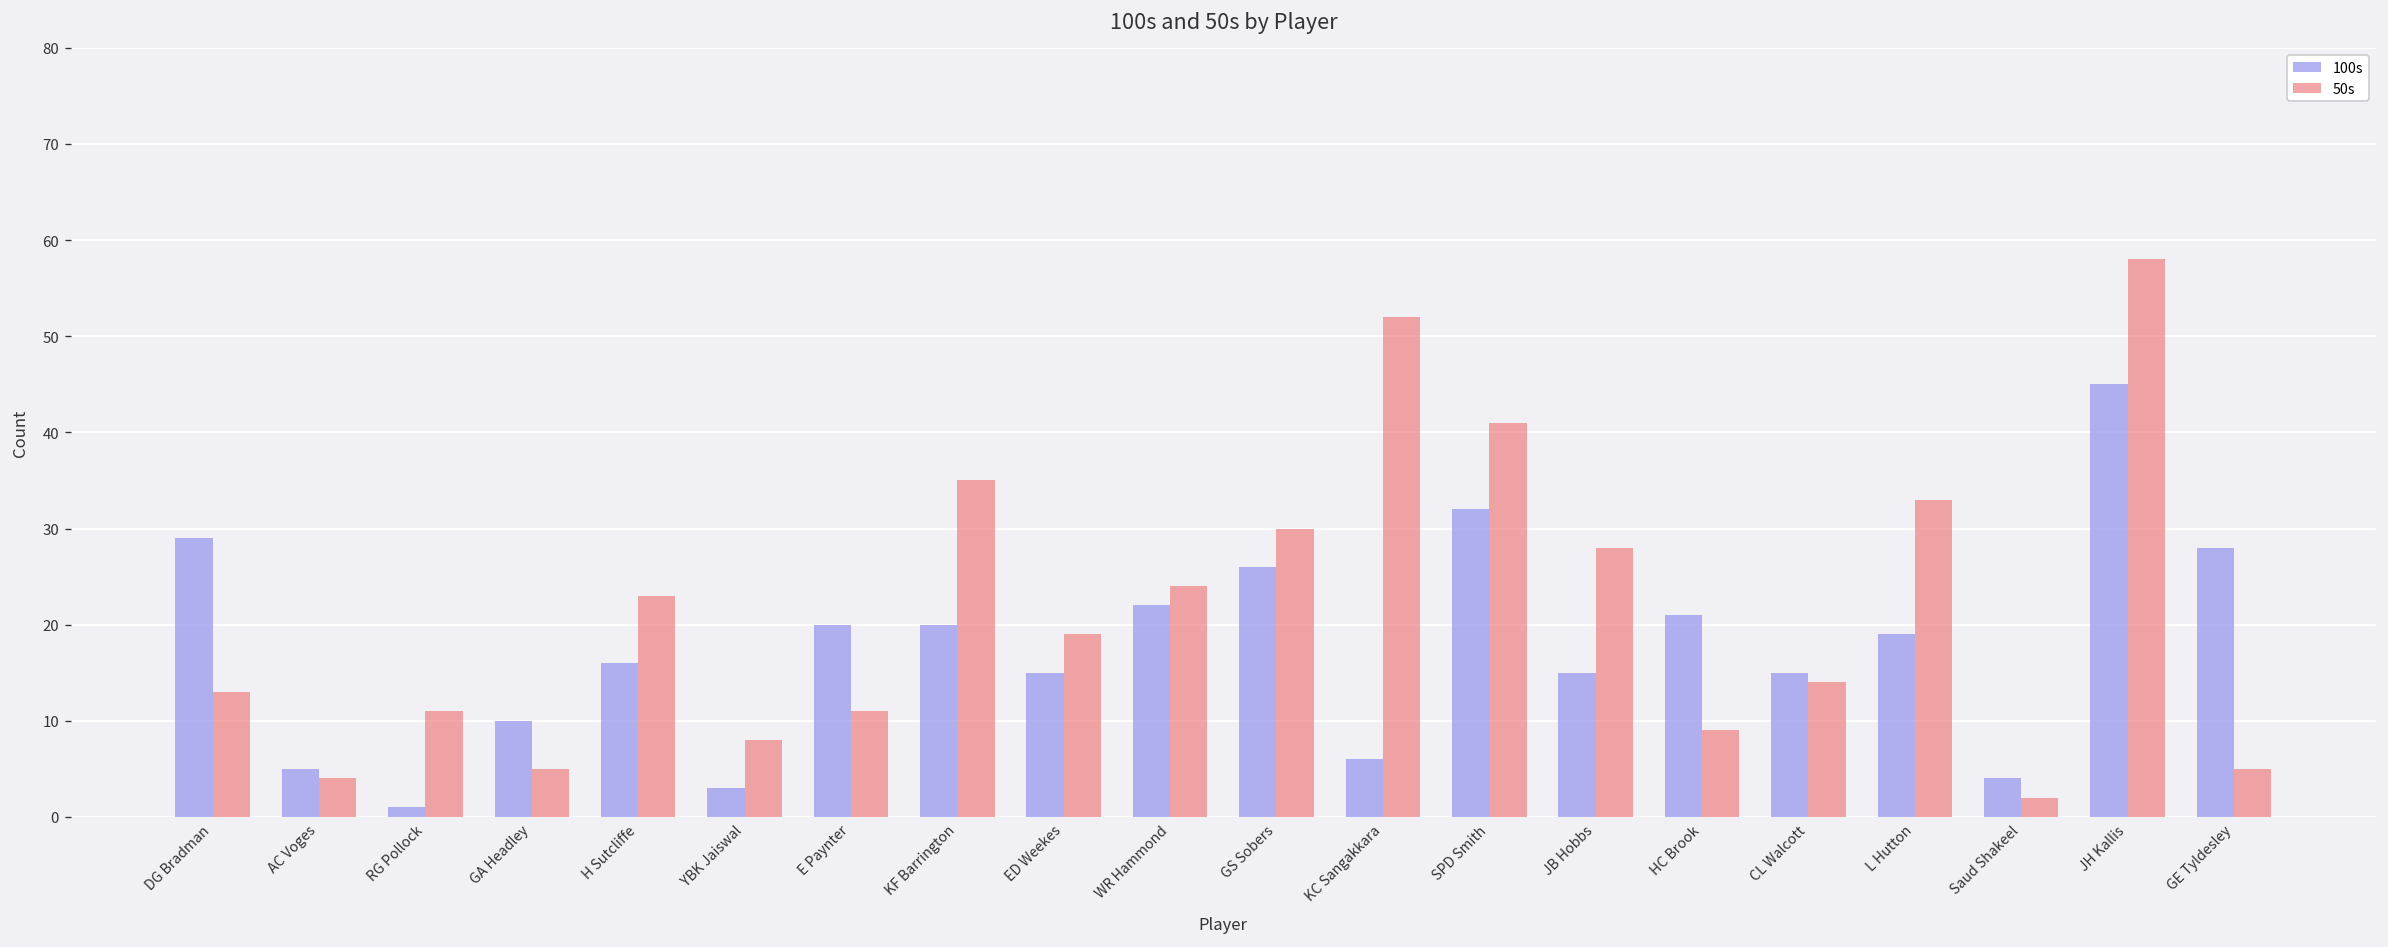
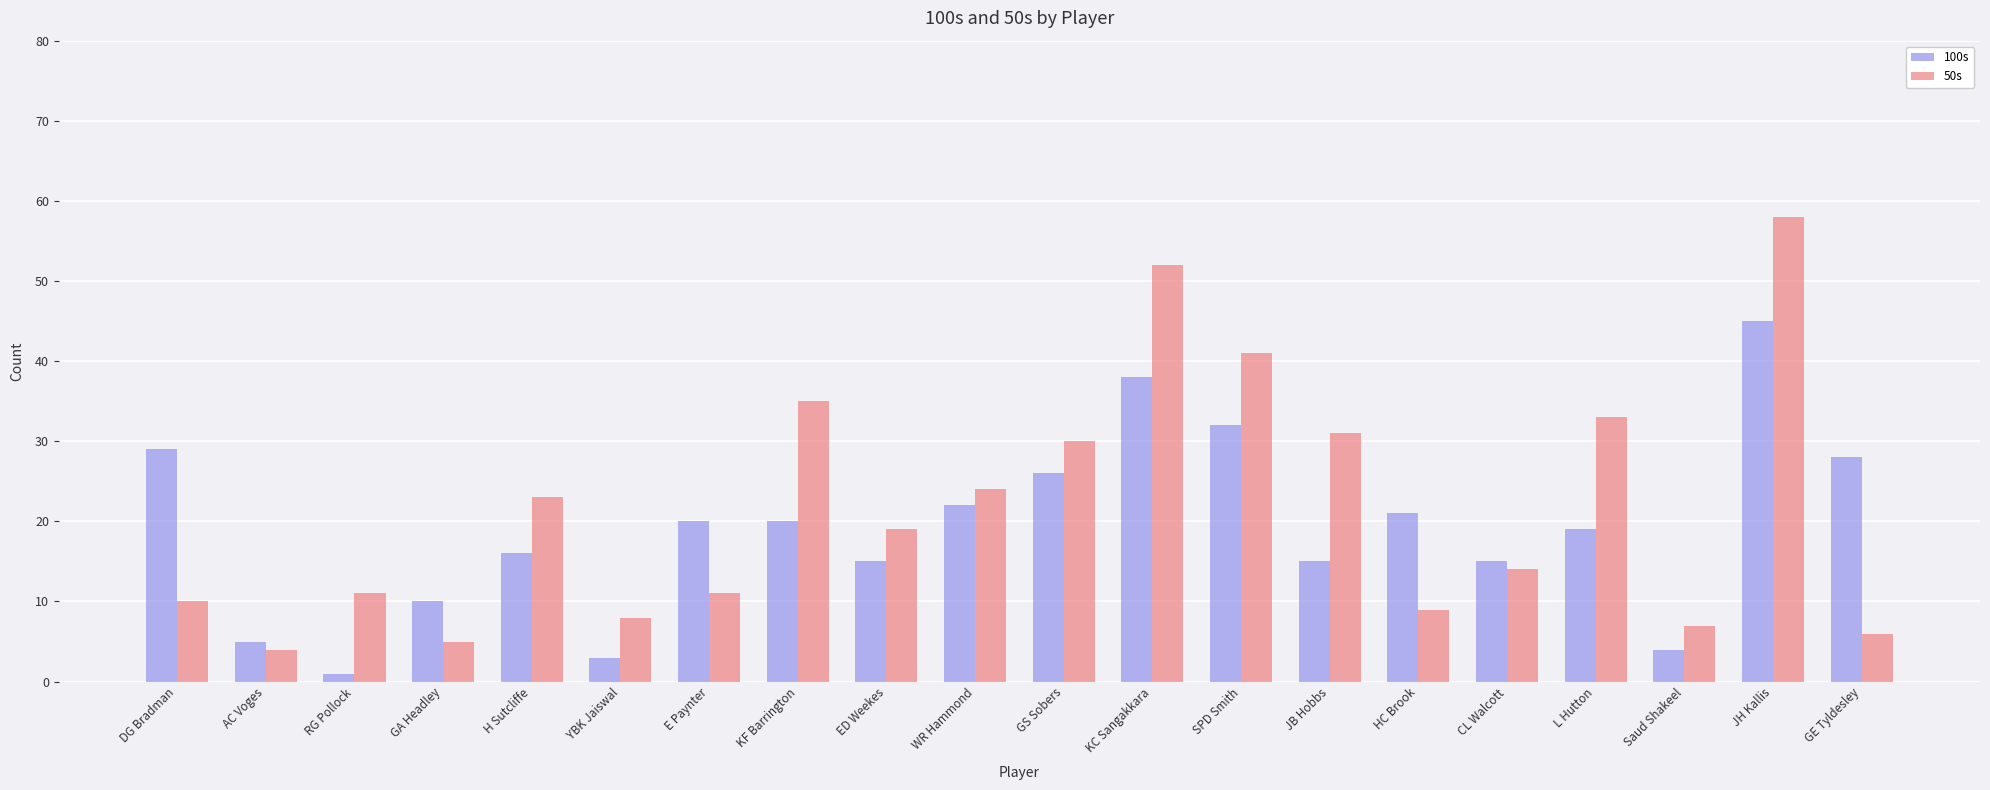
50s, DG Bradman: 13 -> 10
100s, KC Sangakkara: 6 -> 38
50s, JB Hobbs: 28 -> 31
50s, Saud Shakeel: 2 -> 7
50s, GE Tyldesley: 5 -> 6
